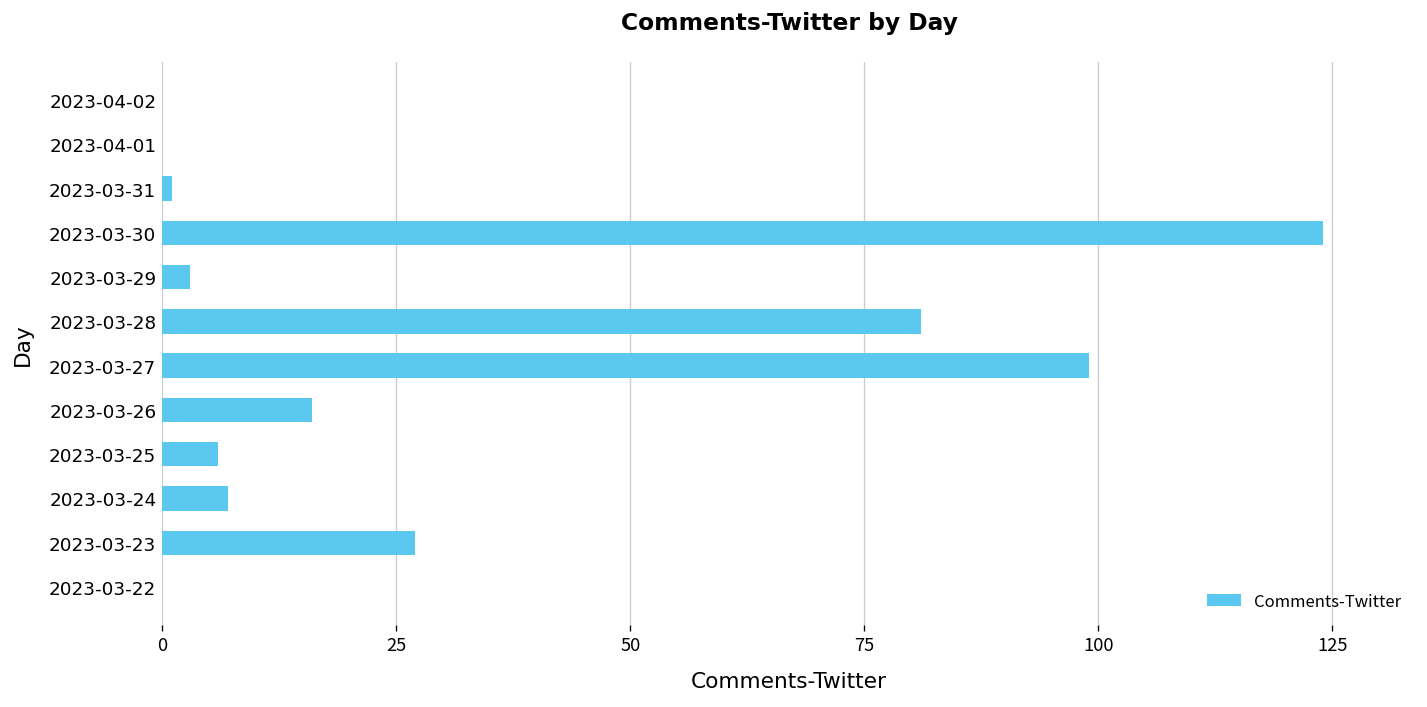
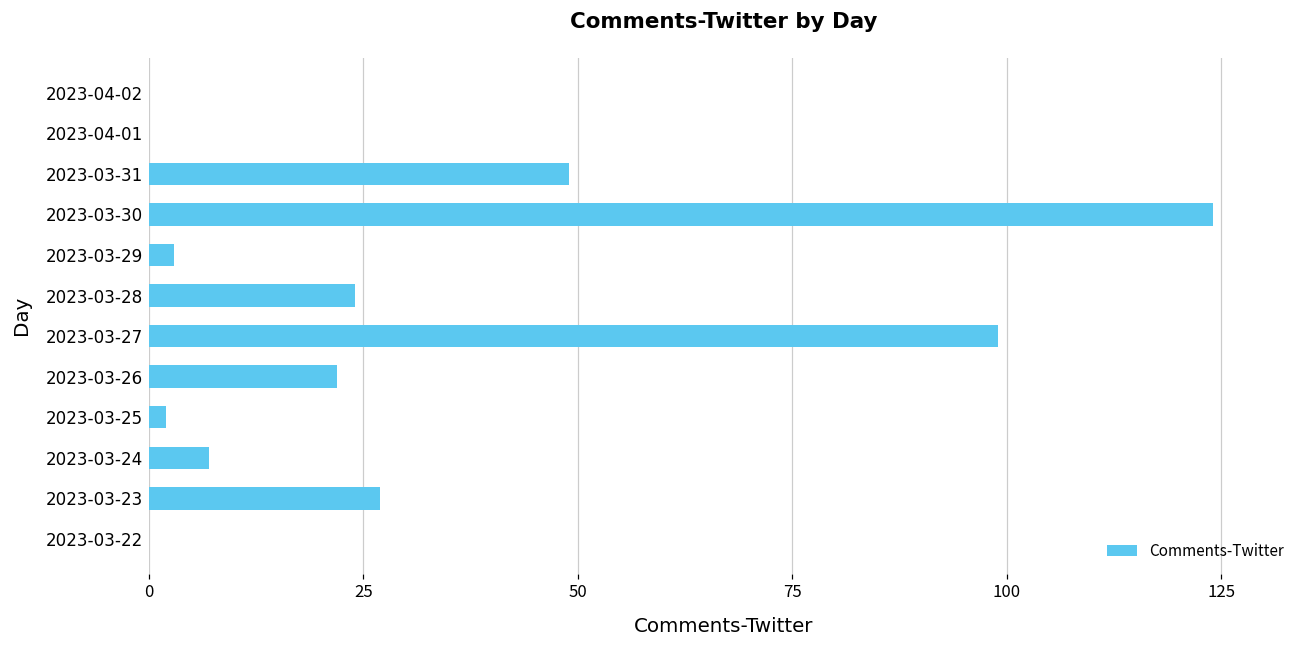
2023-03-31: 1 -> 49
2023-03-28: 81 -> 24
2023-03-26: 16 -> 22
2023-03-25: 6 -> 2
